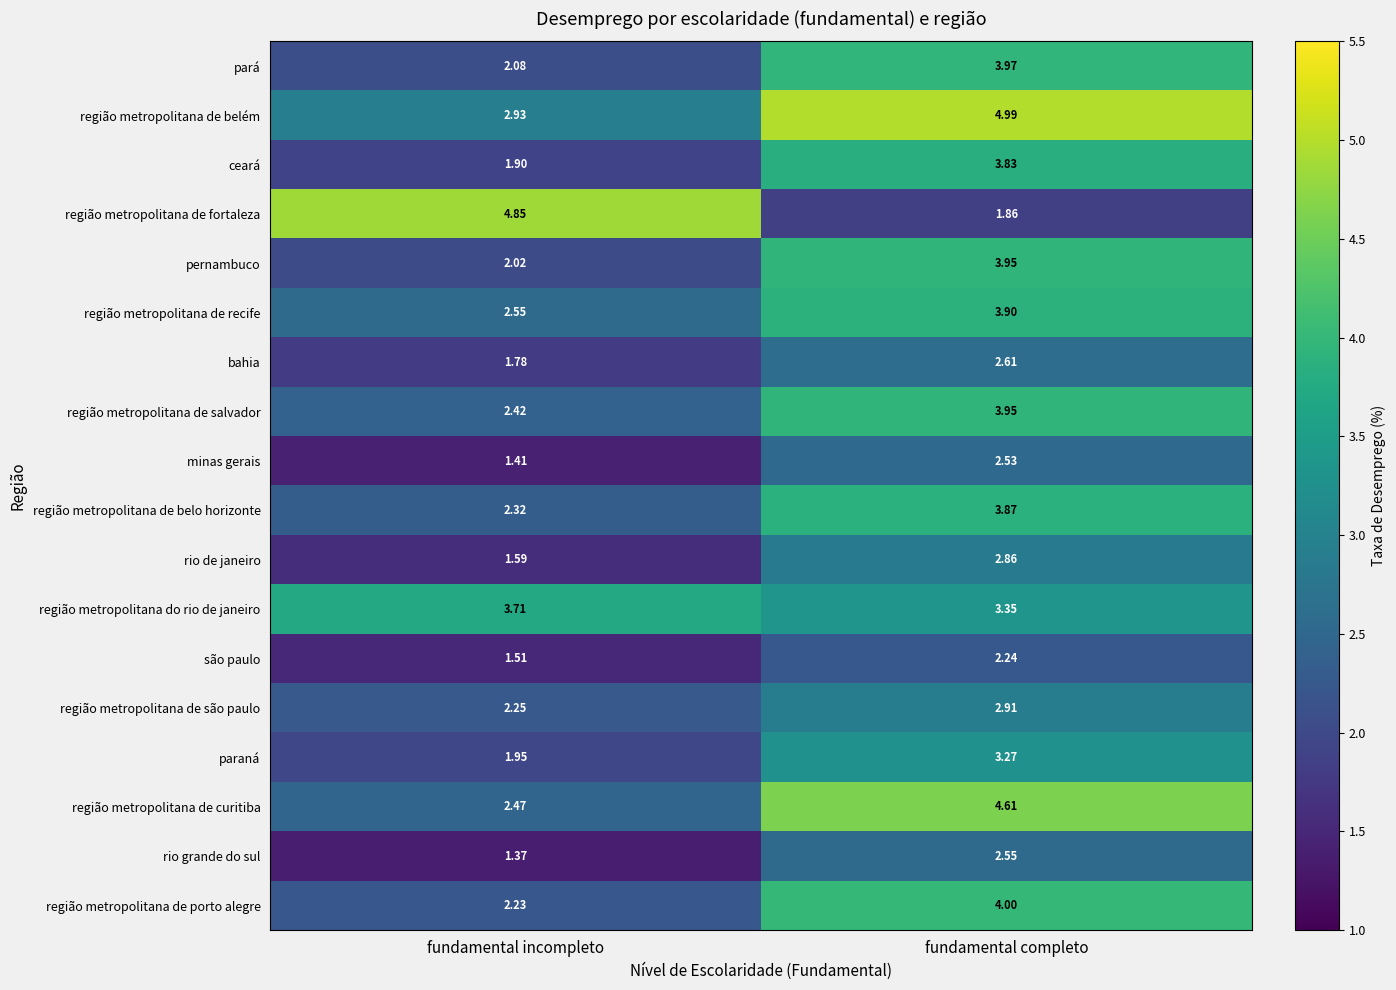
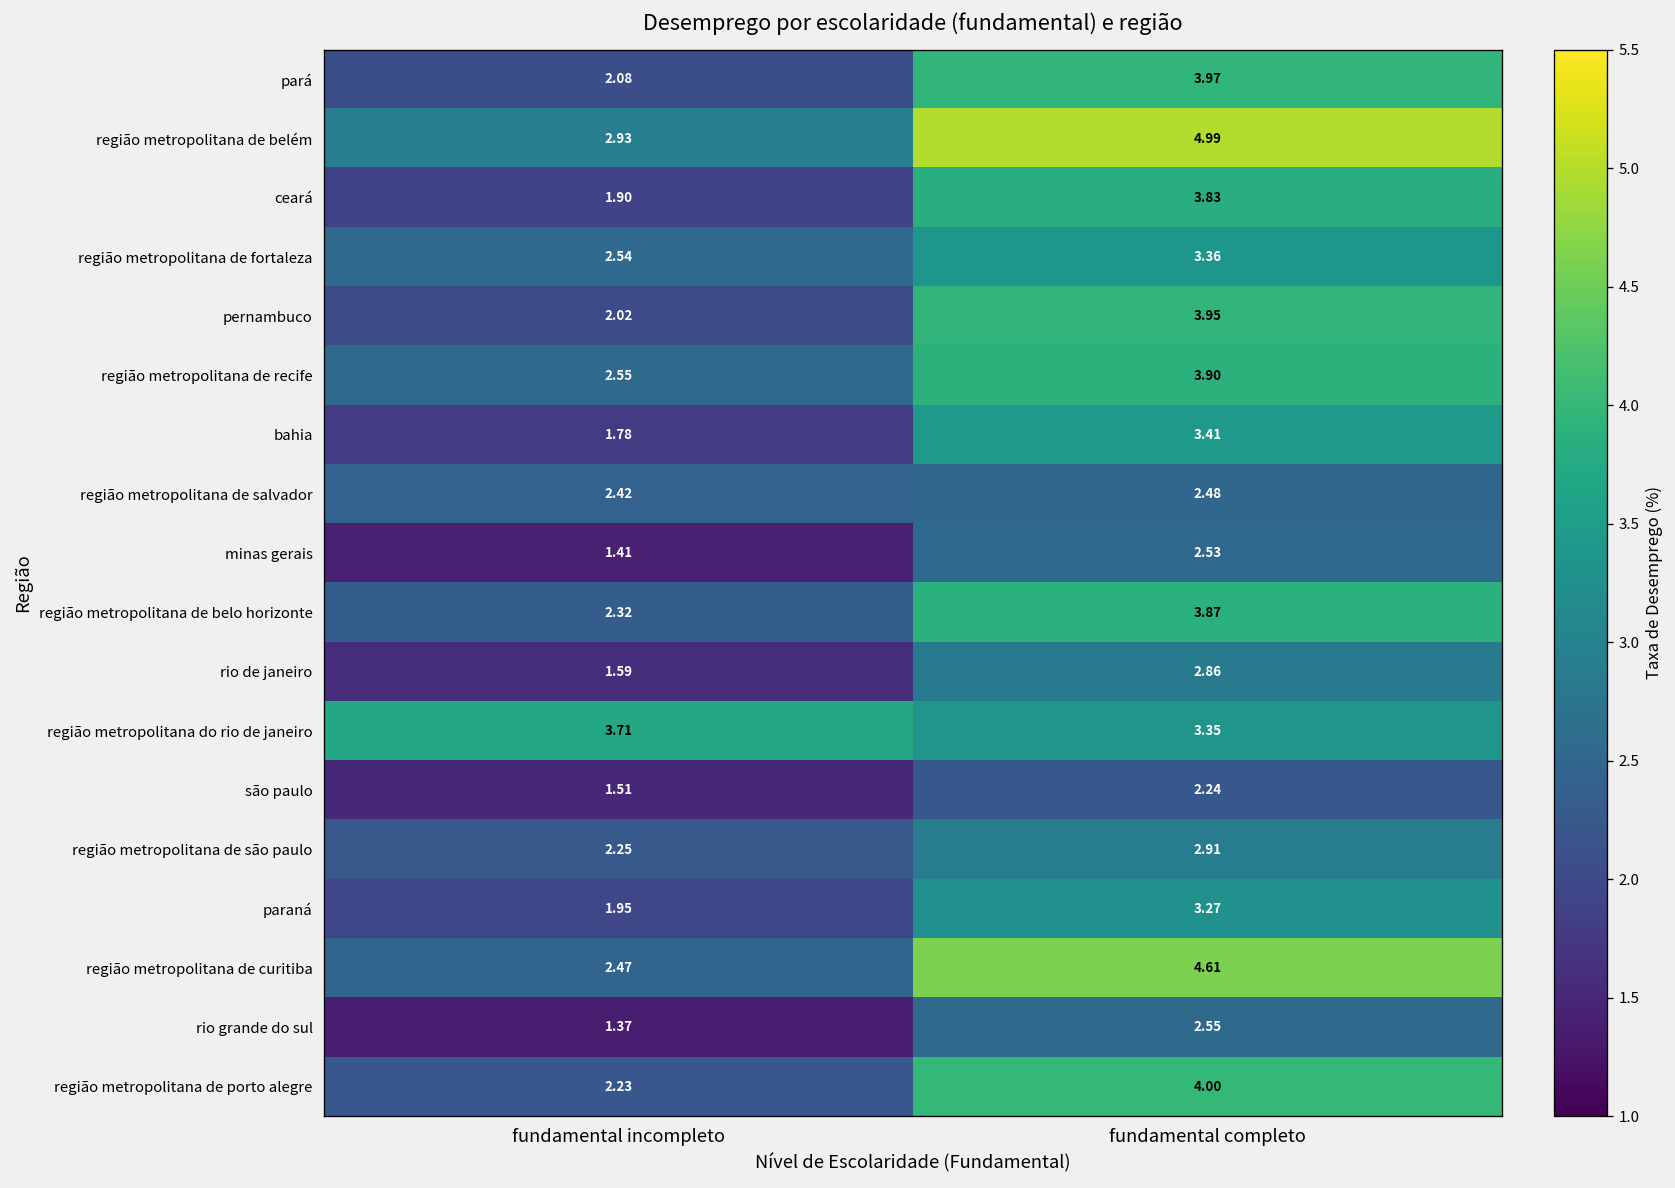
região metropolitana de fortaleza, fundamental incompleto: 4.85 -> 2.54
região metropolitana de fortaleza, fundamental completo: 1.86 -> 3.36
bahia, fundamental completo: 2.61 -> 3.41
região metropolitana de salvador, fundamental completo: 3.95 -> 2.48
